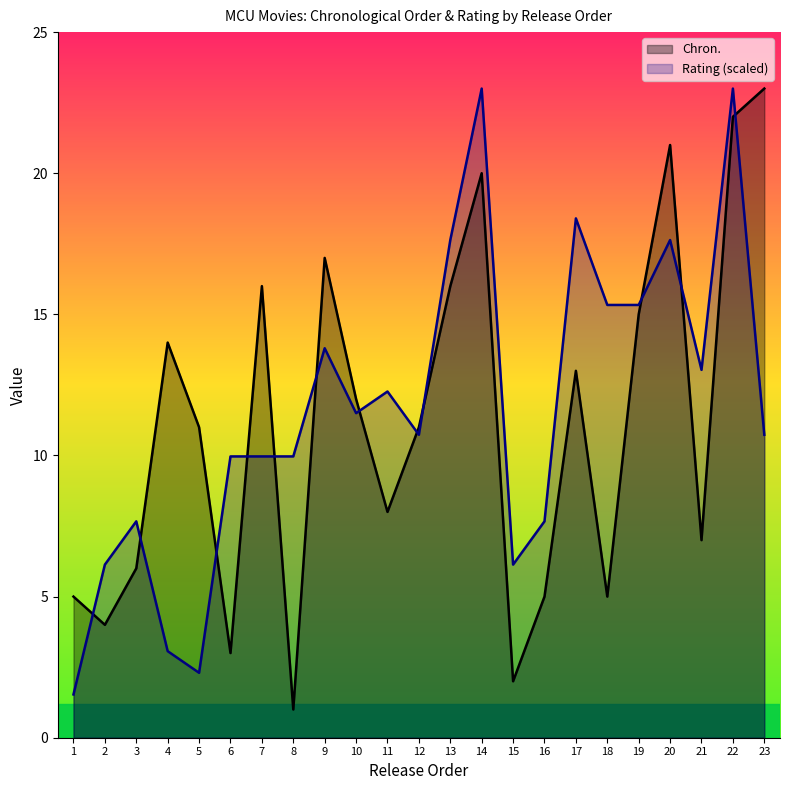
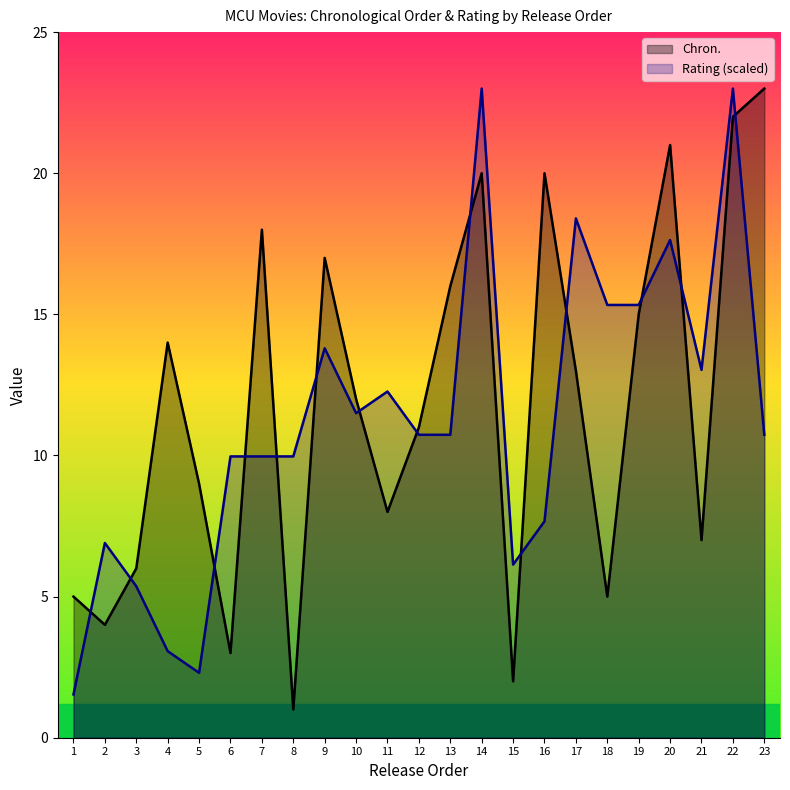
Rating (scaled), 2: 6.1 -> 6.9
Rating (scaled), 3: 7.7 -> 5.4
Chron., 5: 11 -> 9
Chron., 7: 16 -> 18
Rating (scaled), 13: 17.6 -> 10.7
Chron., 16: 5 -> 20
